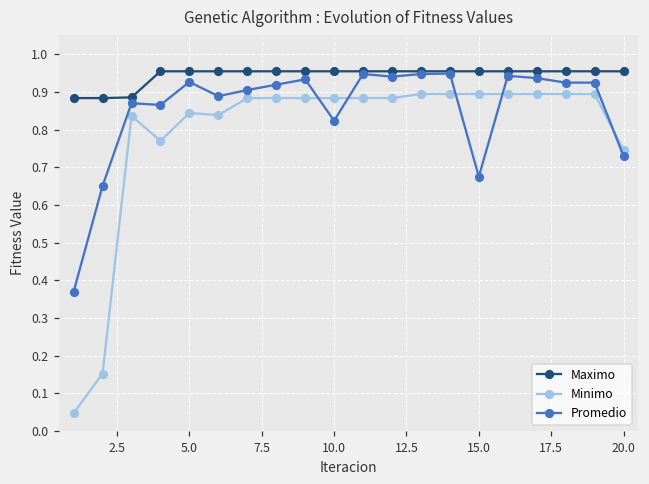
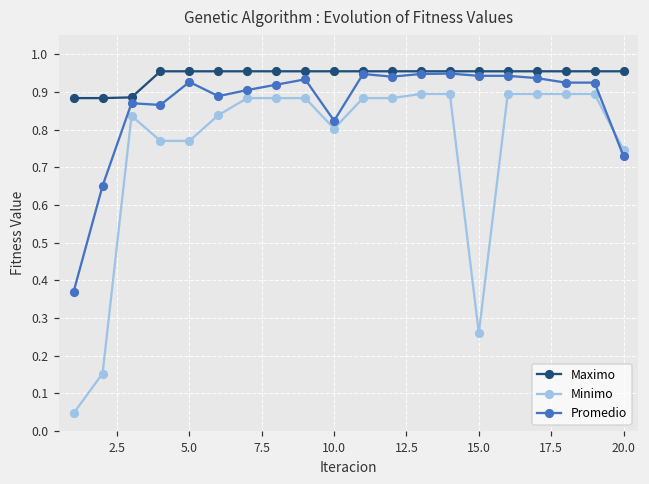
Minimo, 5.0: 0.84 -> 0.77
Minimo, 10.0: 0.88 -> 0.80
Minimo, 15.0: 0.89 -> 0.26
Promedio, 15.0: 0.67 -> 0.94
